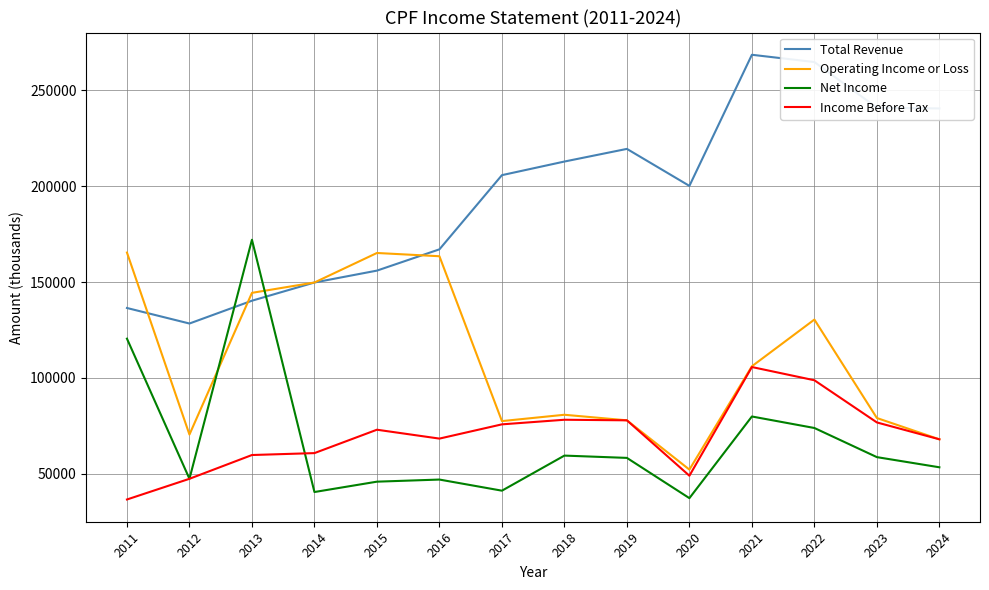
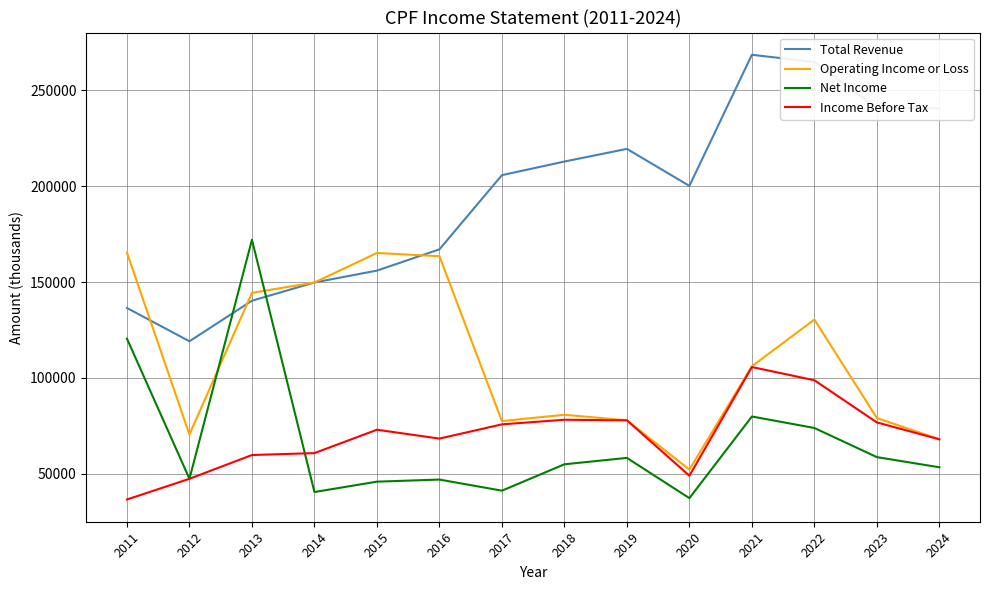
Total Revenue, 2012: 128000 -> 119000
Net Income, 2018: 60000 -> 55000
